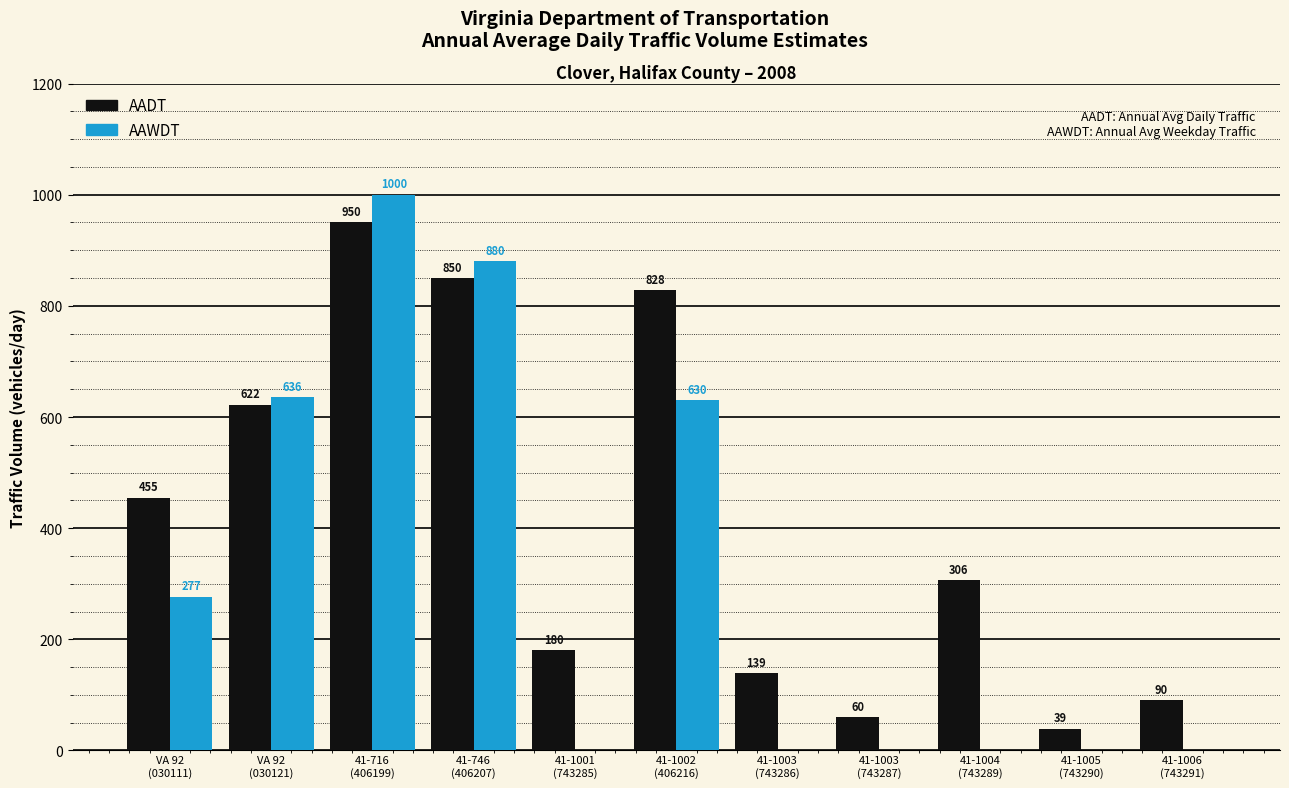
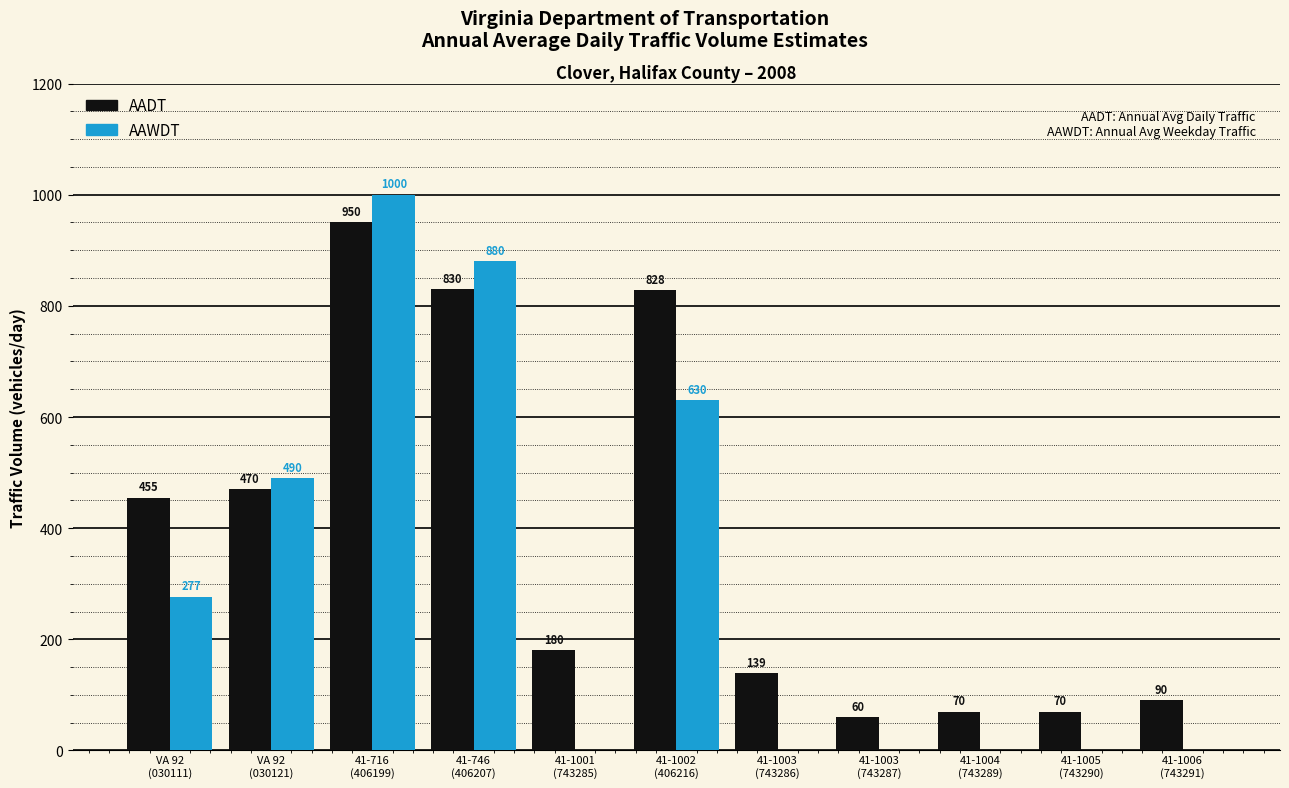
AADT, VA 92 (030121): 622 -> 470
AAWDT, VA 92 (030121): 636 -> 490
AADT, 41-746 (406207): 850 -> 830
AADT, 41-1004 (743289): 306 -> 70
AADT, 41-1005 (743290): 39 -> 70
